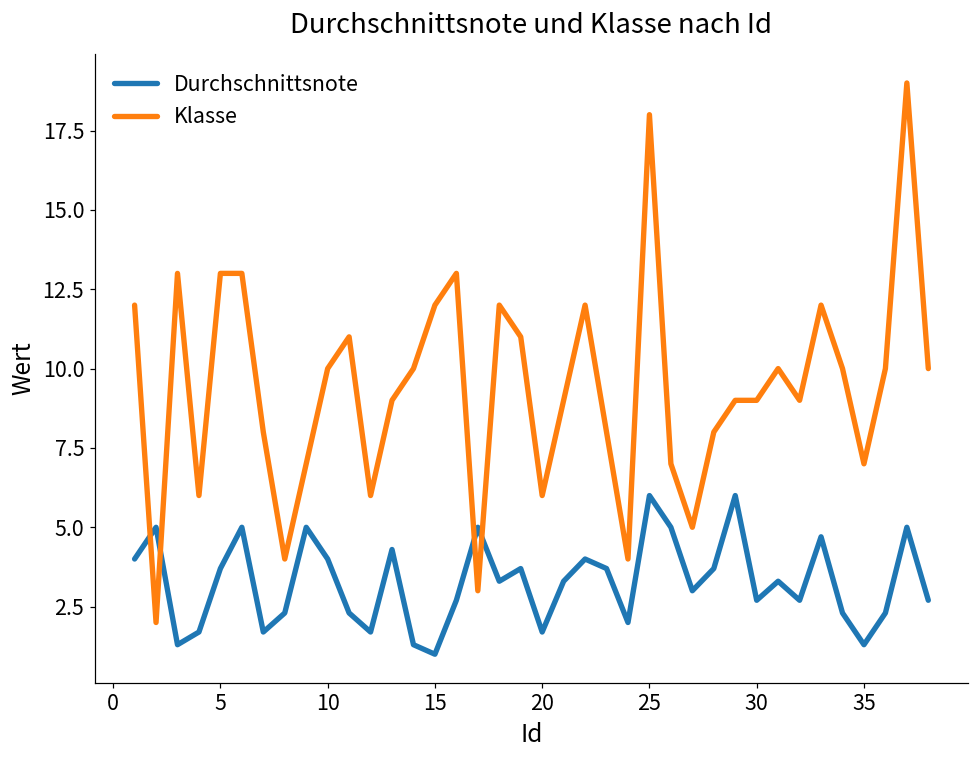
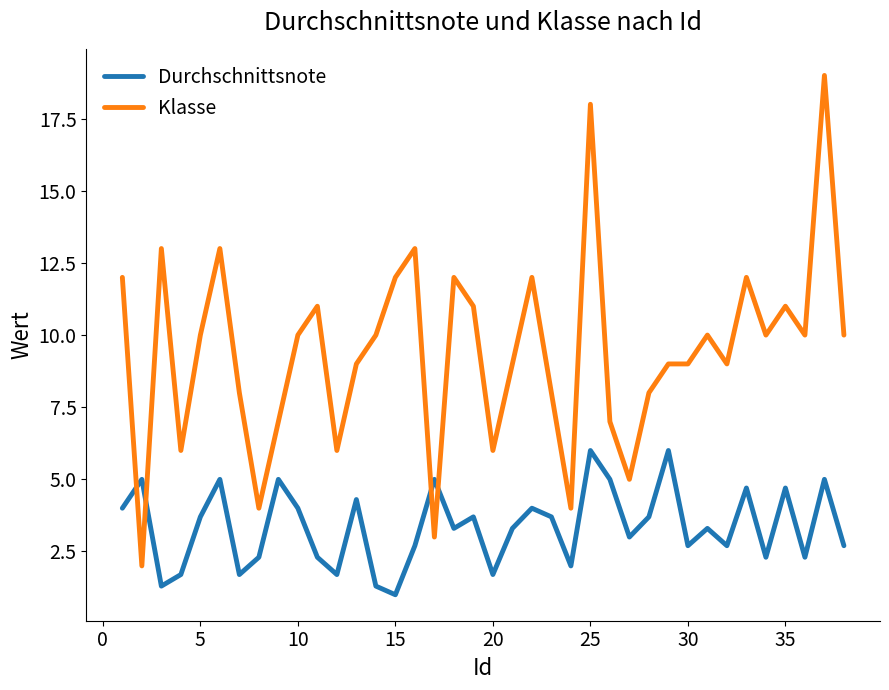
Klasse, 5: 13 -> 10
Durchschnittsnote, 35: 1.3 -> 4.7
Klasse, 35: 7 -> 11
